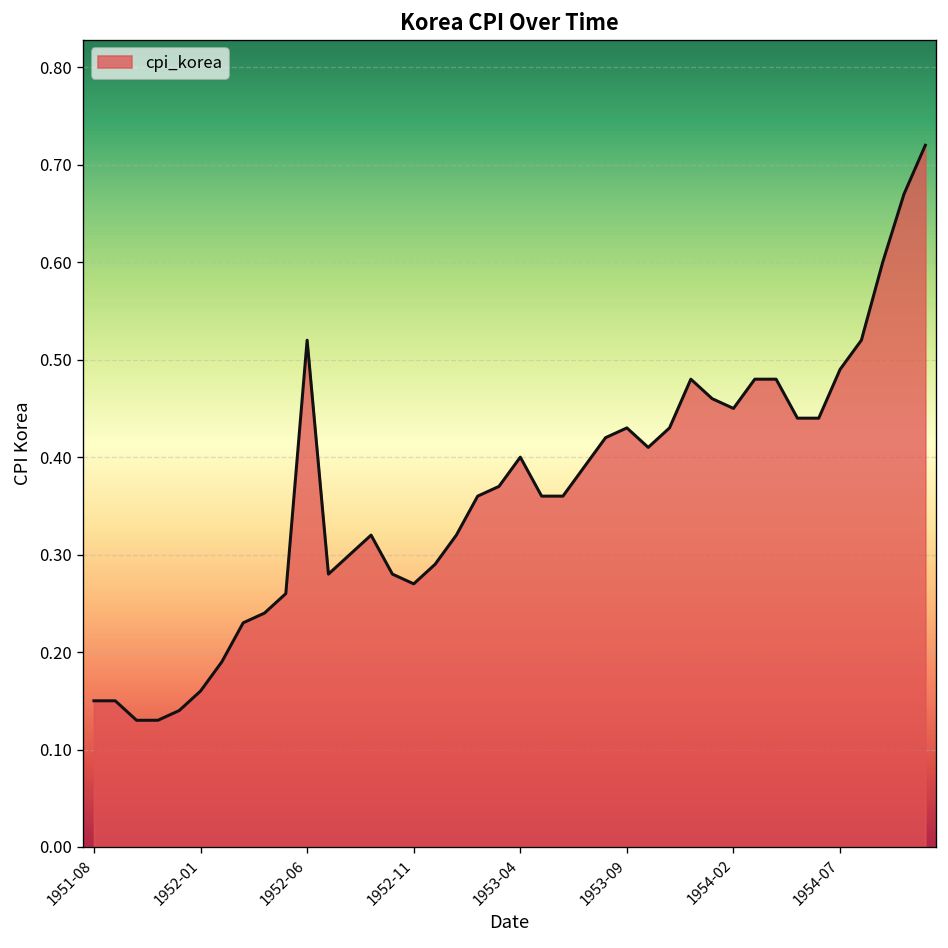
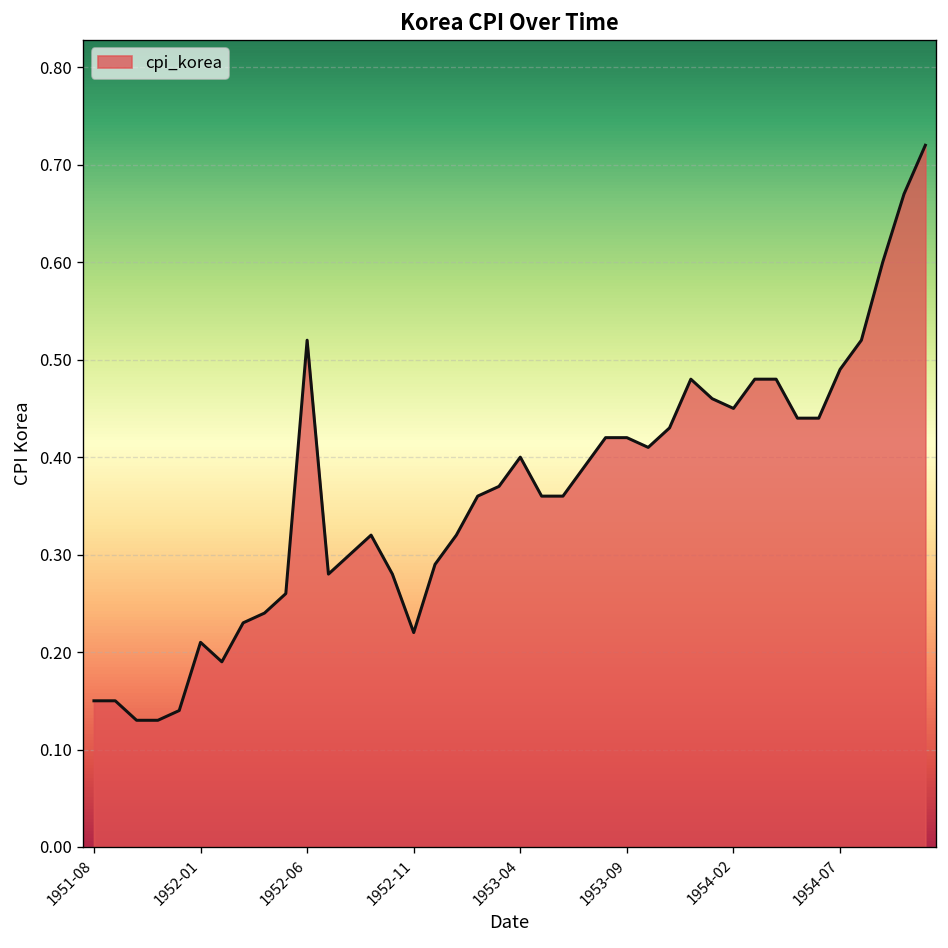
1952-01: 0.16 -> 0.21
1952-11: 0.27 -> 0.22
1953-09: 0.43 -> 0.42
